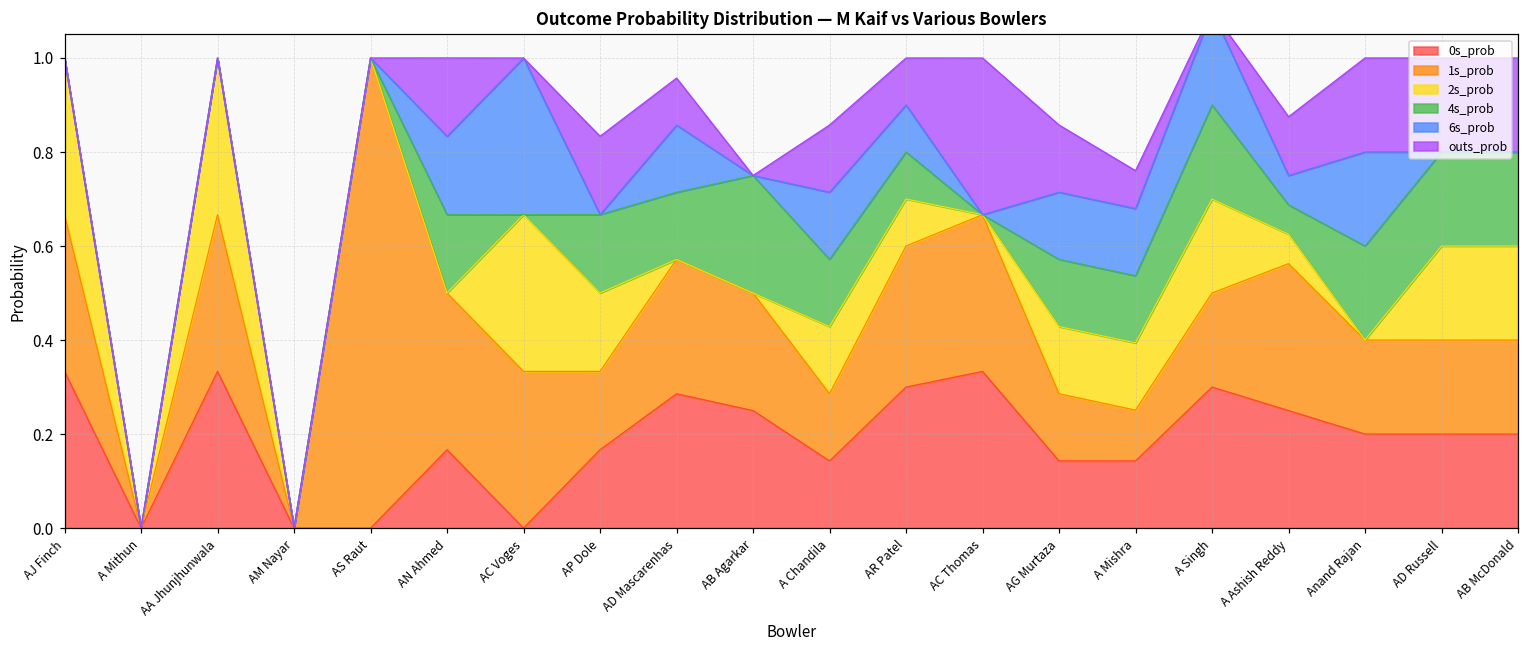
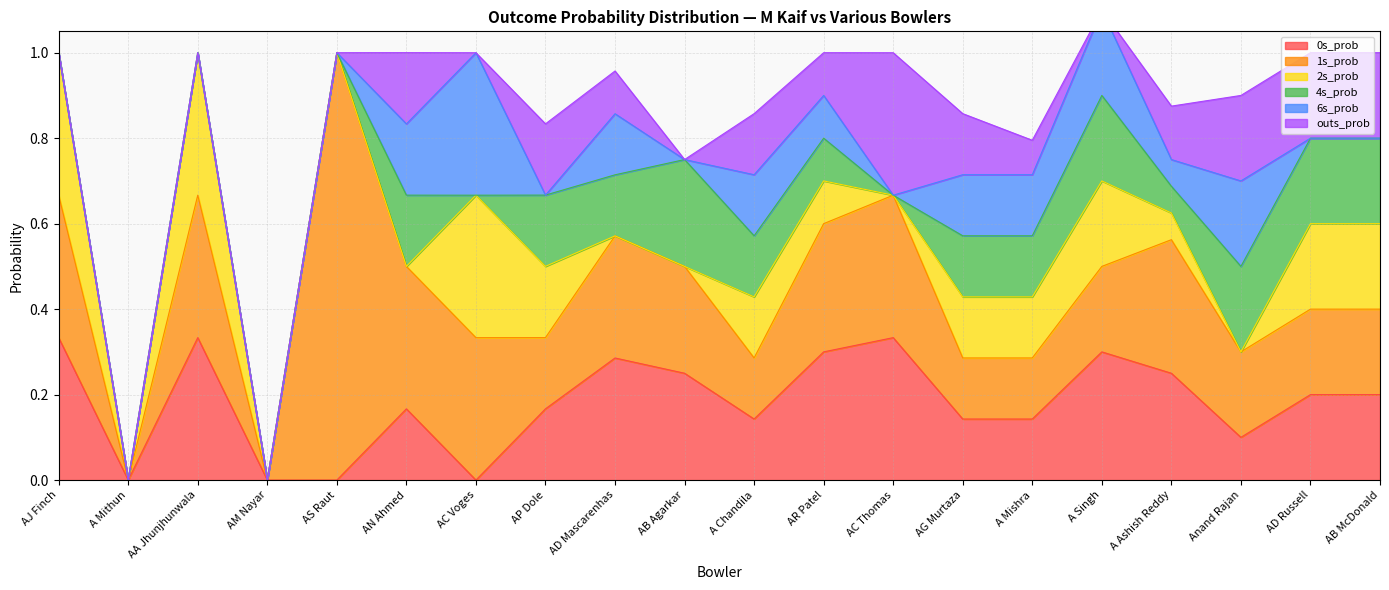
1s_prob, A Mishra: 0.11 -> 0.14
0s_prob, Anand Rajan: 0.2 -> 0.1
